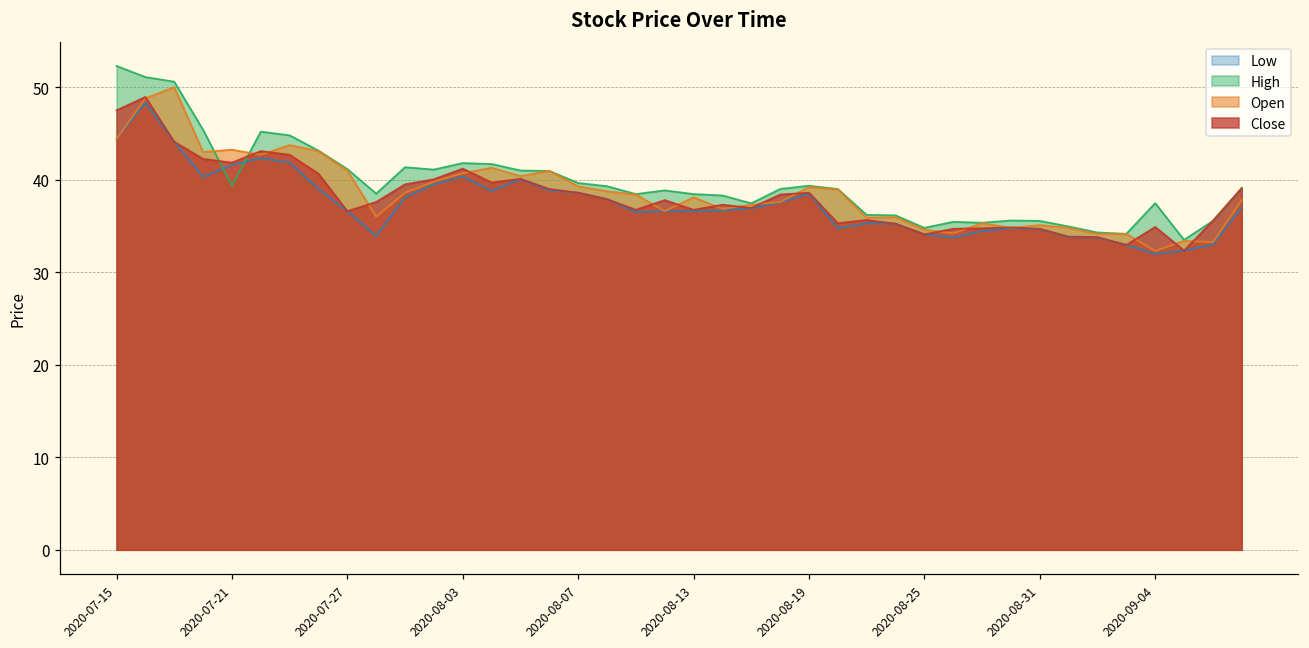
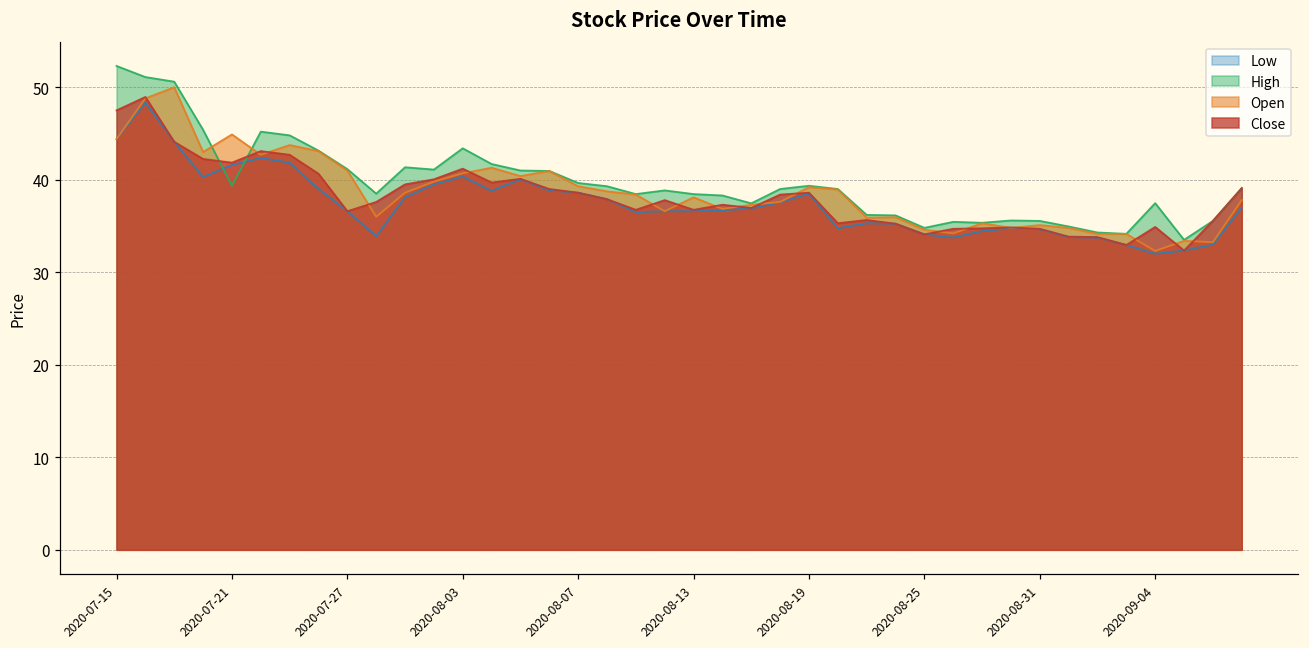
Open, 2020-07-21: 43 -> 45
High, 2020-08-03: 42 -> 43
